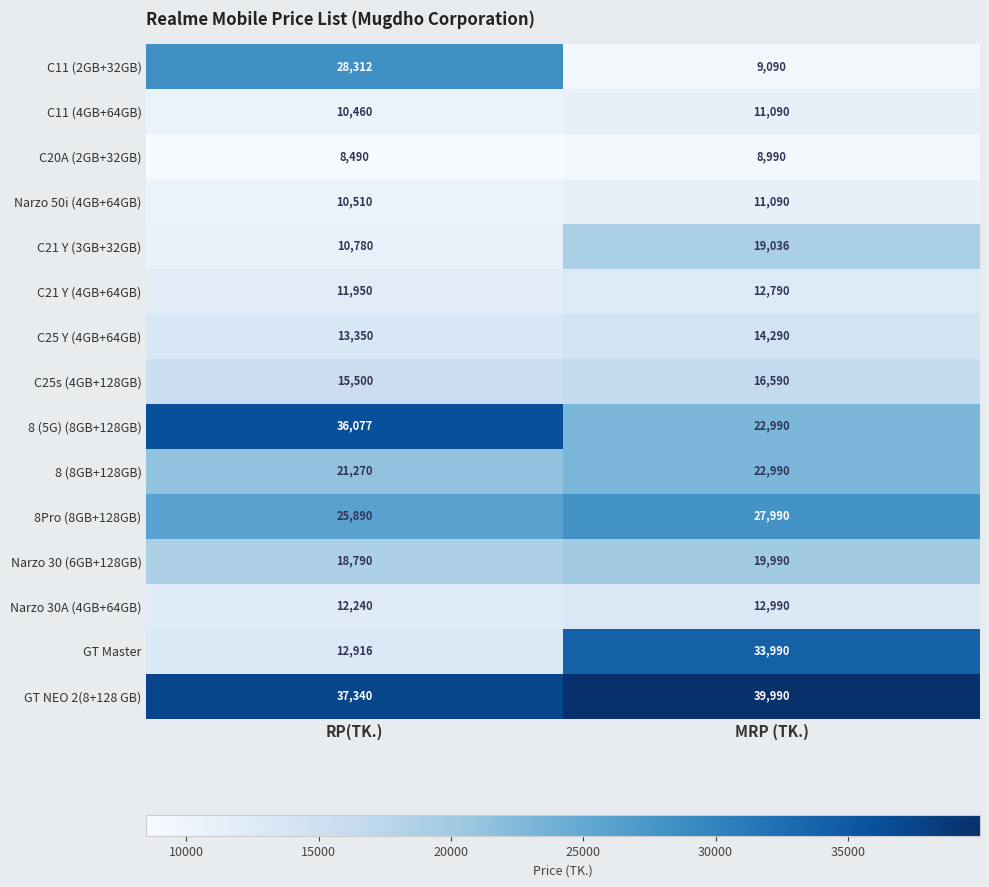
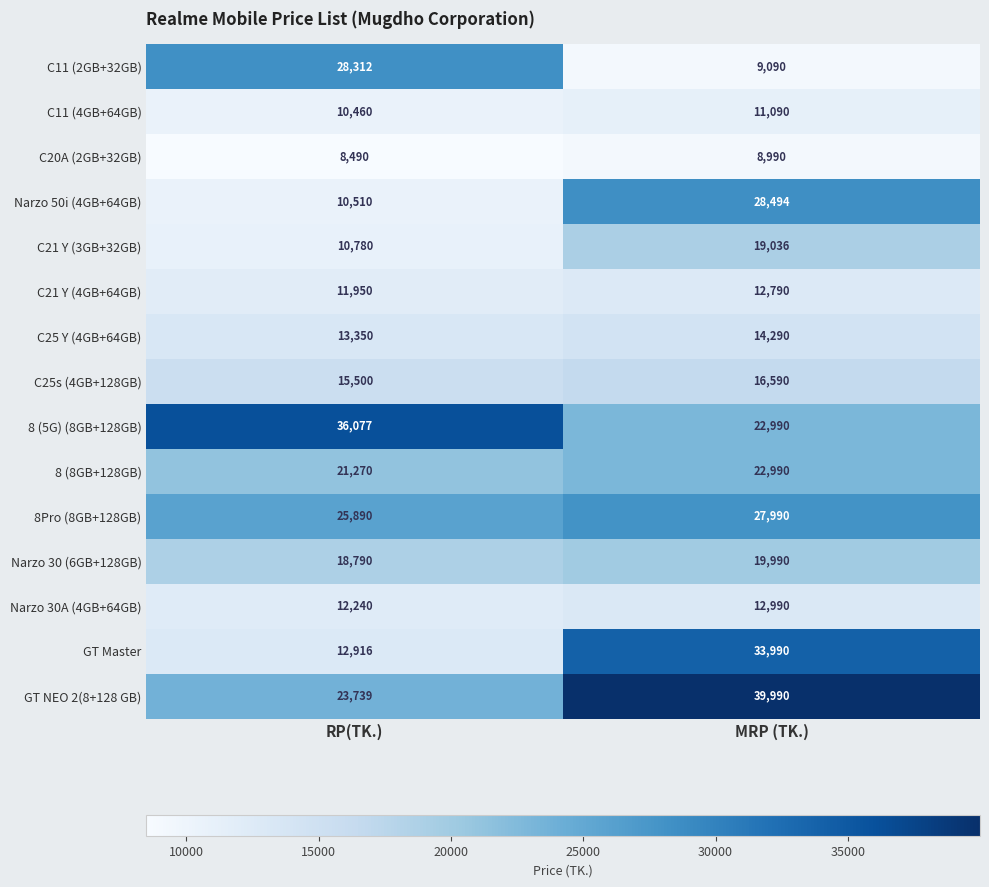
Narzo 50i (4GB+64GB), MRP (TK.): 11,090 -> 28,494
GT NEO 2(8+128 GB), RP(TK.): 37,340 -> 23,739
